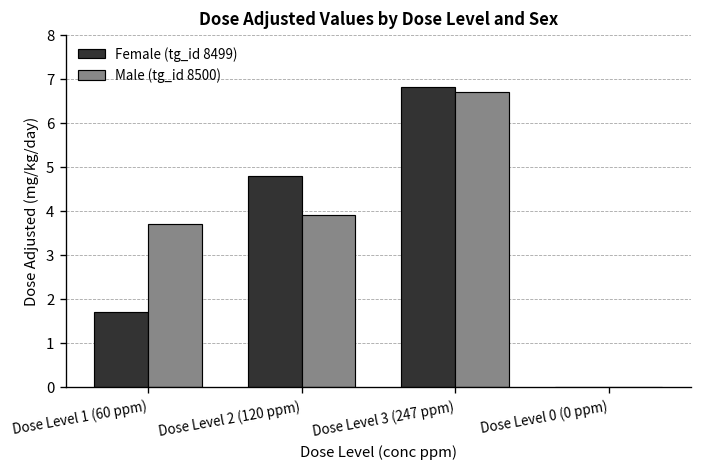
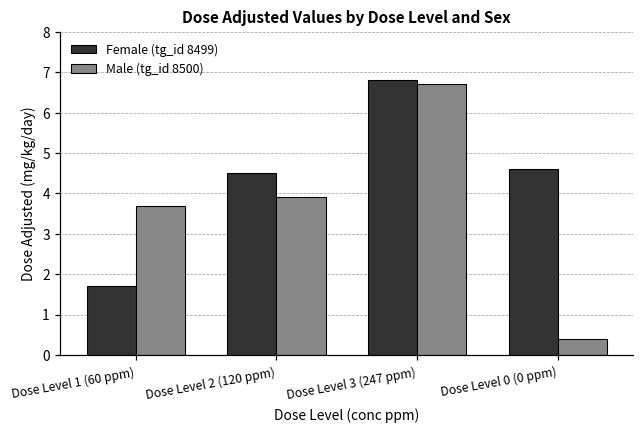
Female (tg_id 8499), Dose Level 2 (120 ppm): 4.8 -> 4.5
Female (tg_id 8499), Dose Level 0 (0 ppm): 0.0 -> 4.6
Male (tg_id 8500), Dose Level 0 (0 ppm): 0.0 -> 0.4
